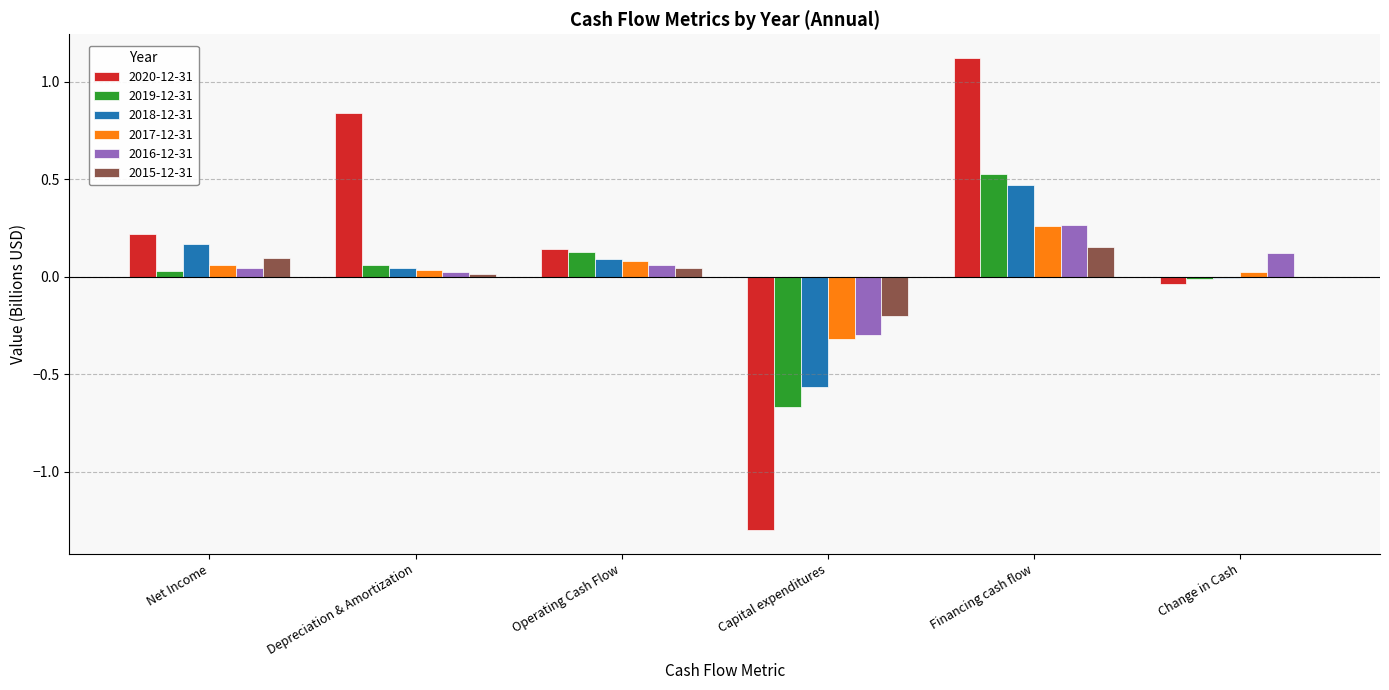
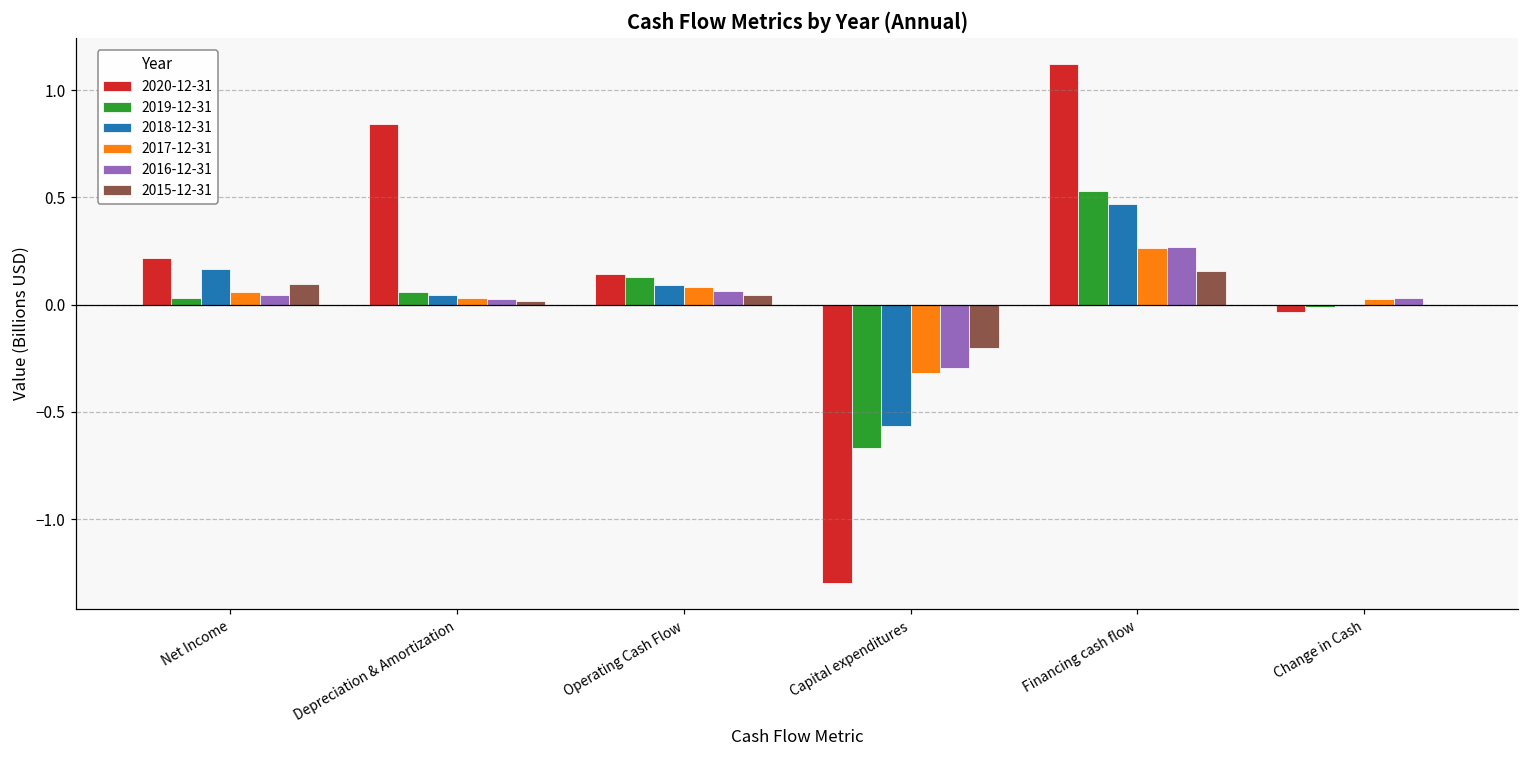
2016-12-31, Change in Cash: 0.12 -> 0.03
